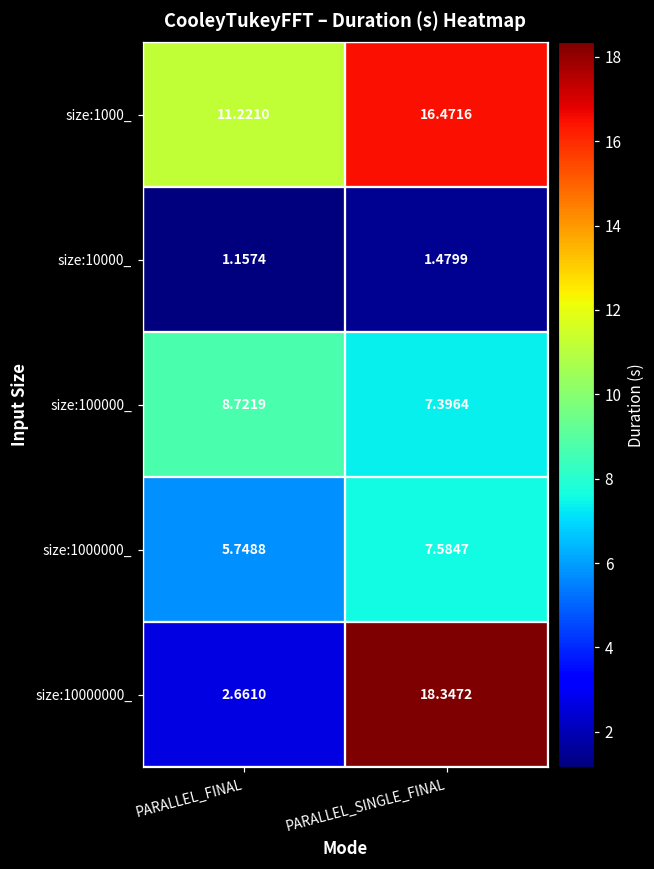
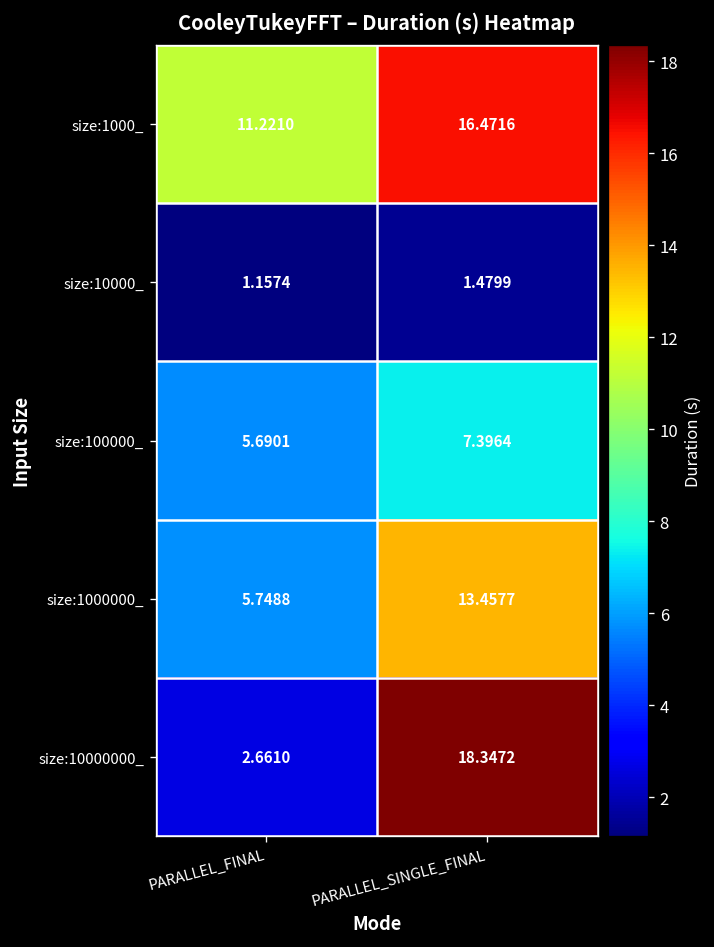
size:100000_, PARALLEL_FINAL: 8.7219 -> 5.6901
size:1000000_, PARALLEL_SINGLE_FINAL: 7.5847 -> 13.4577
